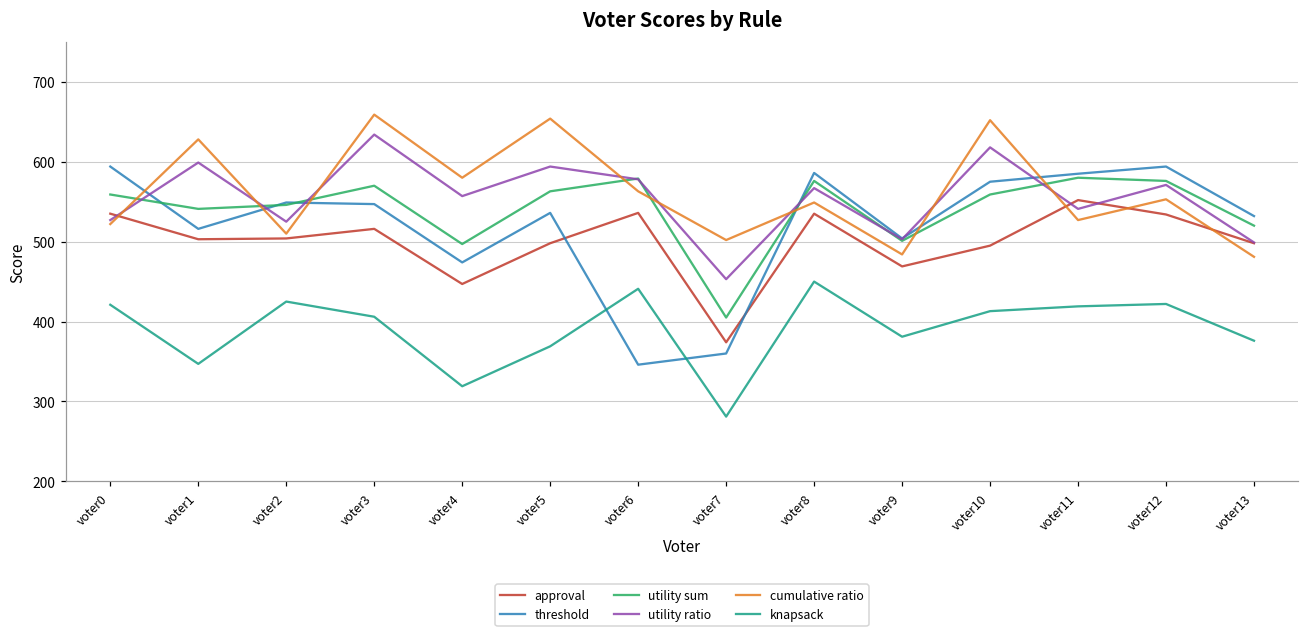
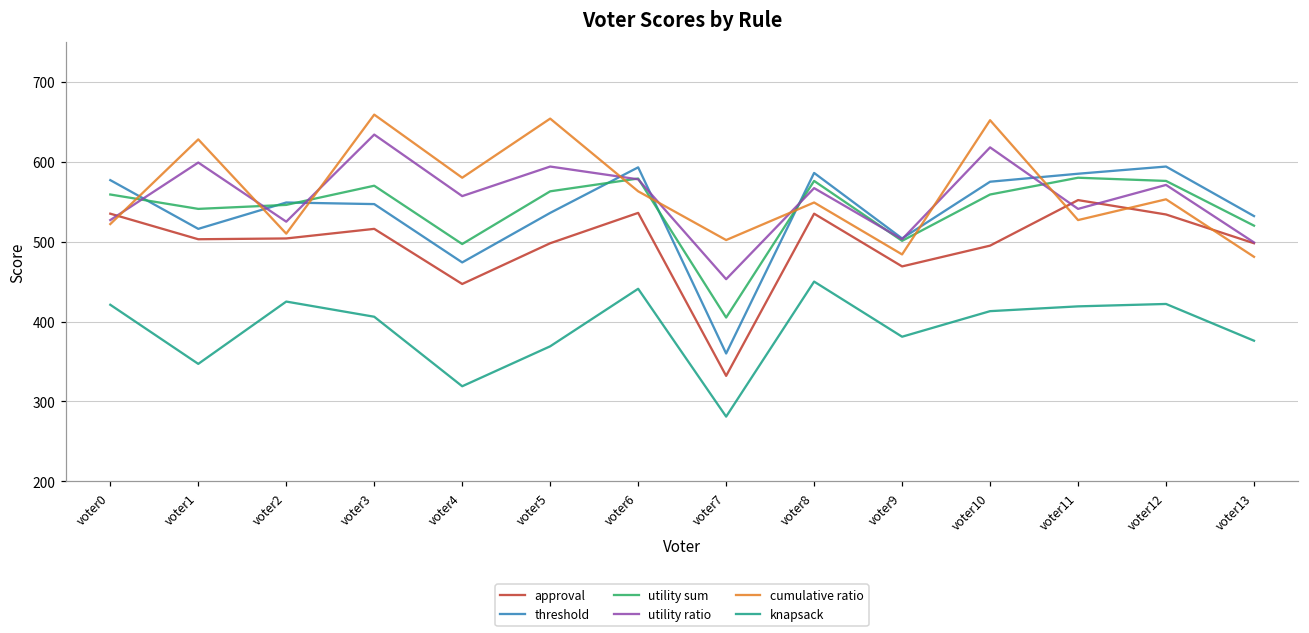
threshold, voter0: 590 -> 580
threshold, voter6: 350 -> 590
approval, voter7: 370 -> 330
